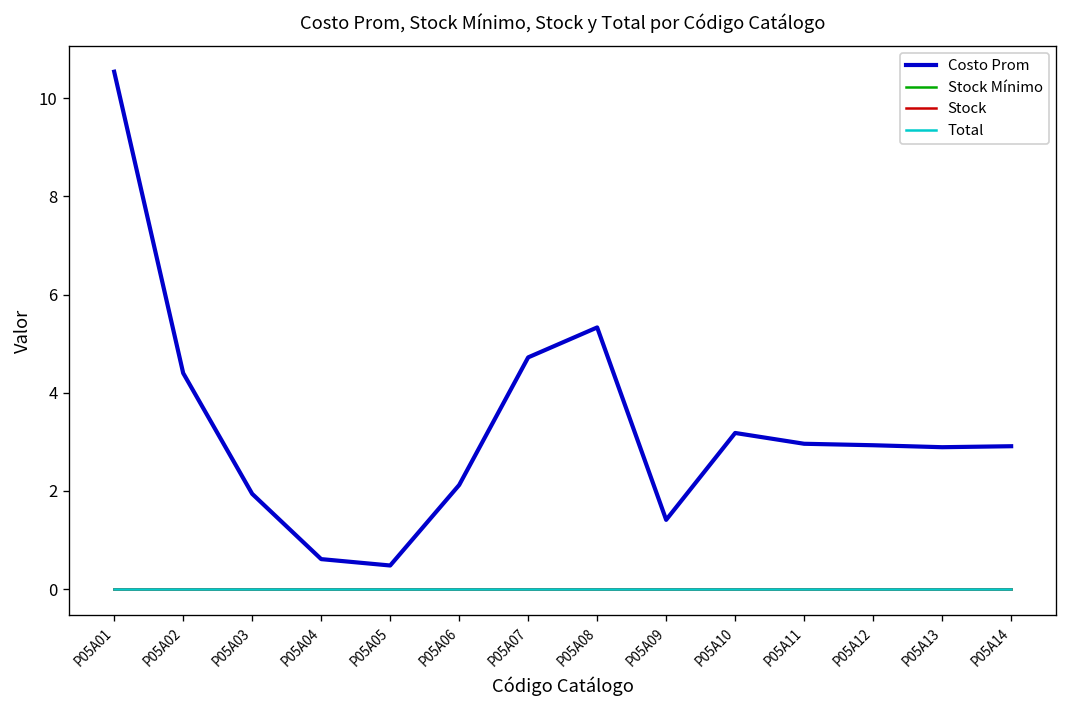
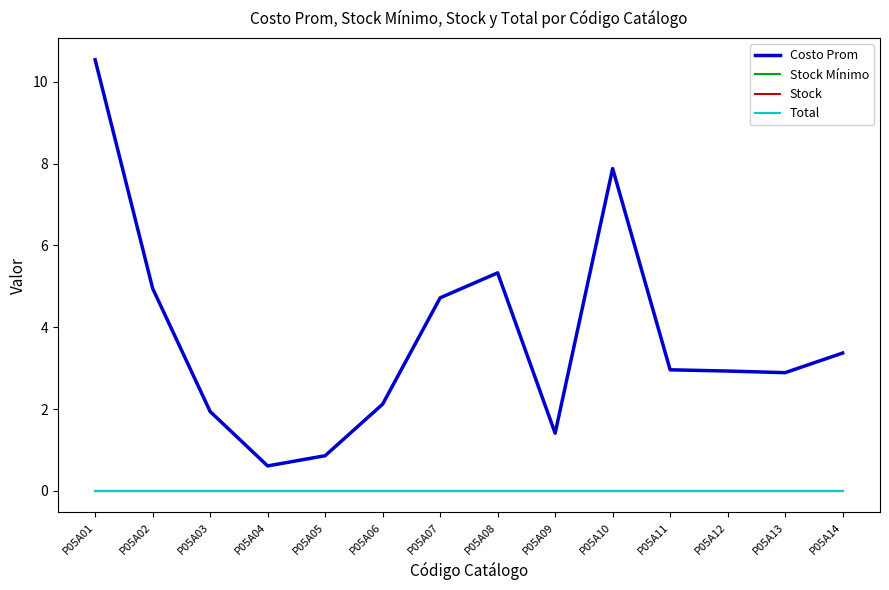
Costo Prom, P05A02: 4.4 -> 5.0
Costo Prom, P05A05: 0.5 -> 0.9
Costo Prom, P05A10: 3.2 -> 7.9
Costo Prom, P05A14: 2.9 -> 3.4
